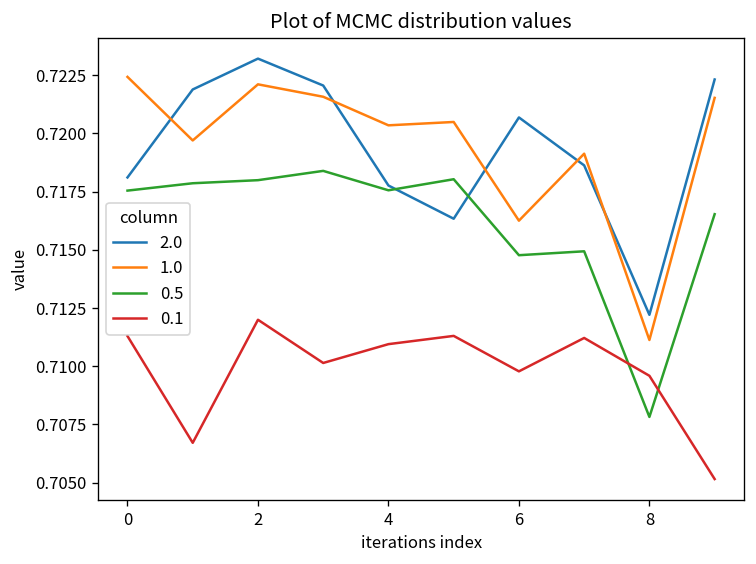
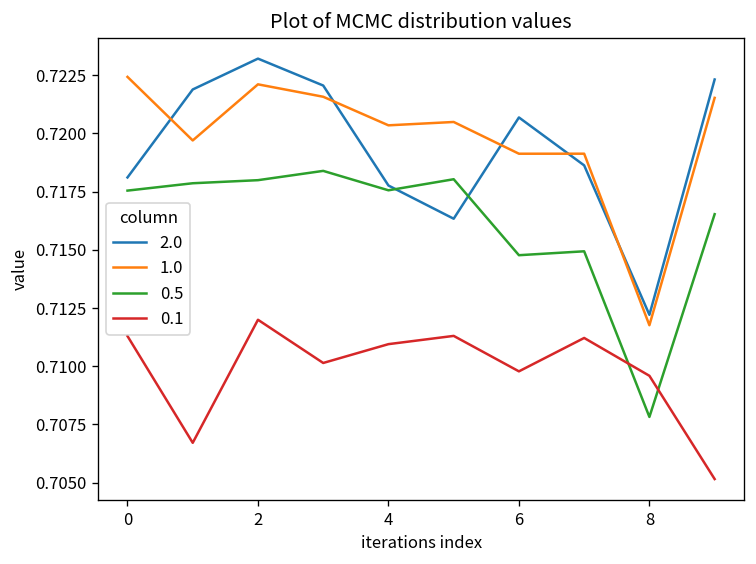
1.0, 6: 0.7163 -> 0.7191
1.0, 8: 0.7111 -> 0.7118
